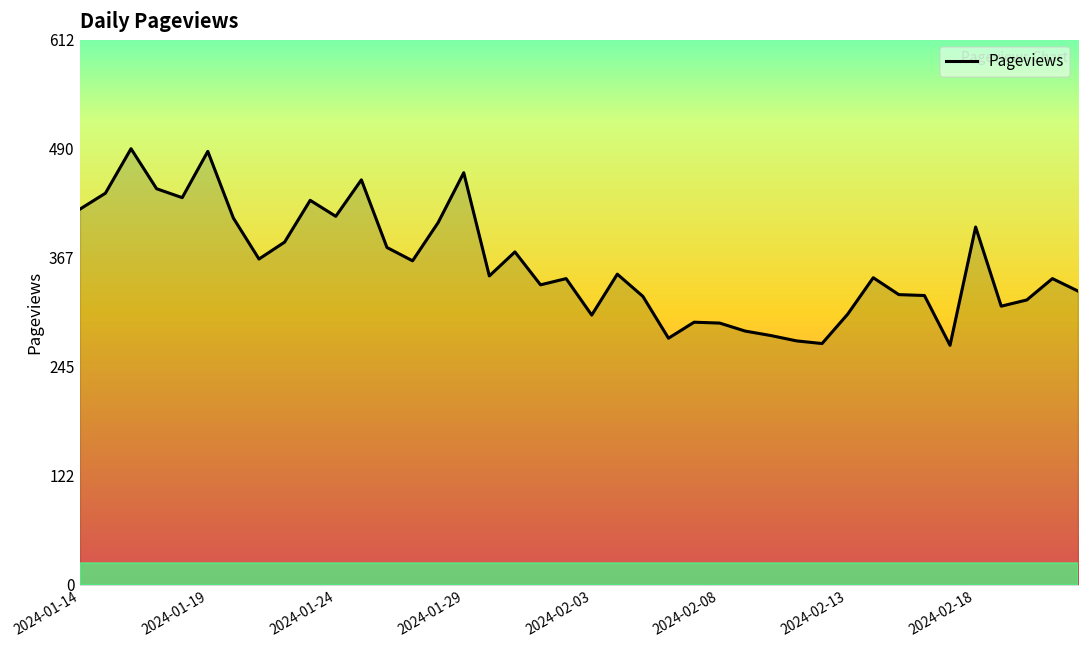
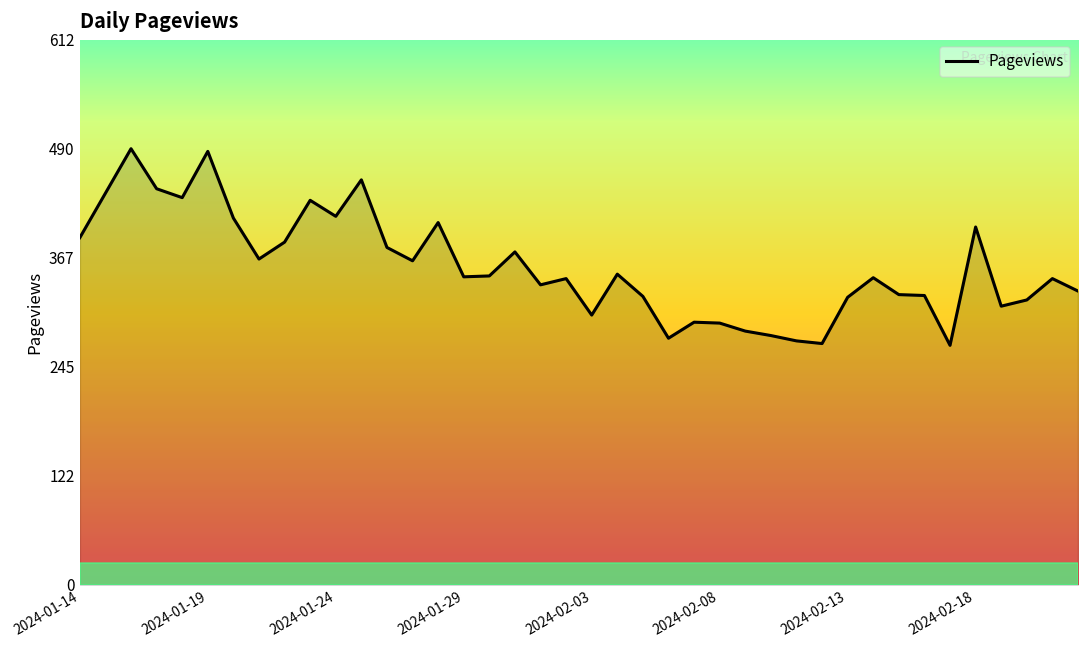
2024-01-14: 420 -> 390
2024-01-29: 460 -> 350
2024-02-13: 300 -> 320
